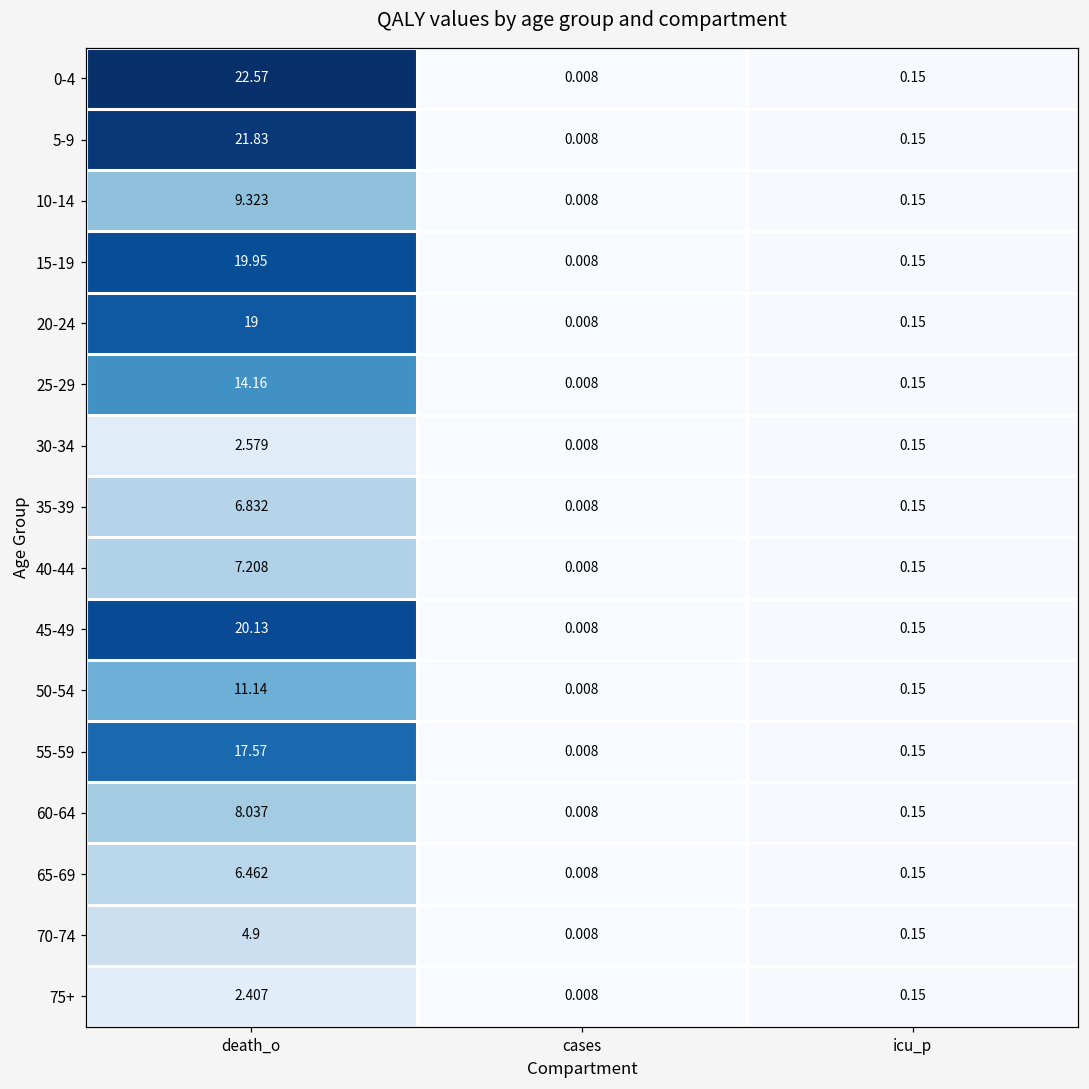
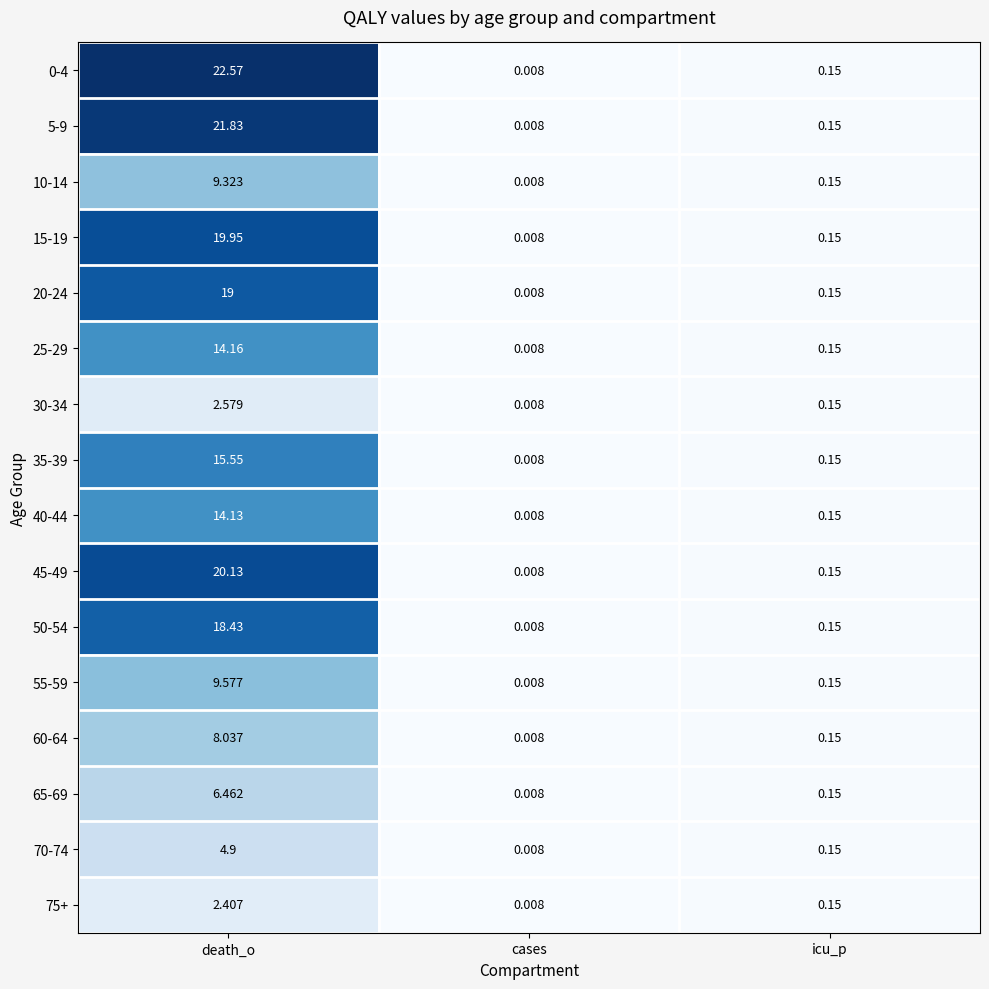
35-39, death_o: 6.832 -> 15.55
40-44, death_o: 7.208 -> 14.13
50-54, death_o: 11.14 -> 18.43
55-59, death_o: 17.57 -> 9.577
